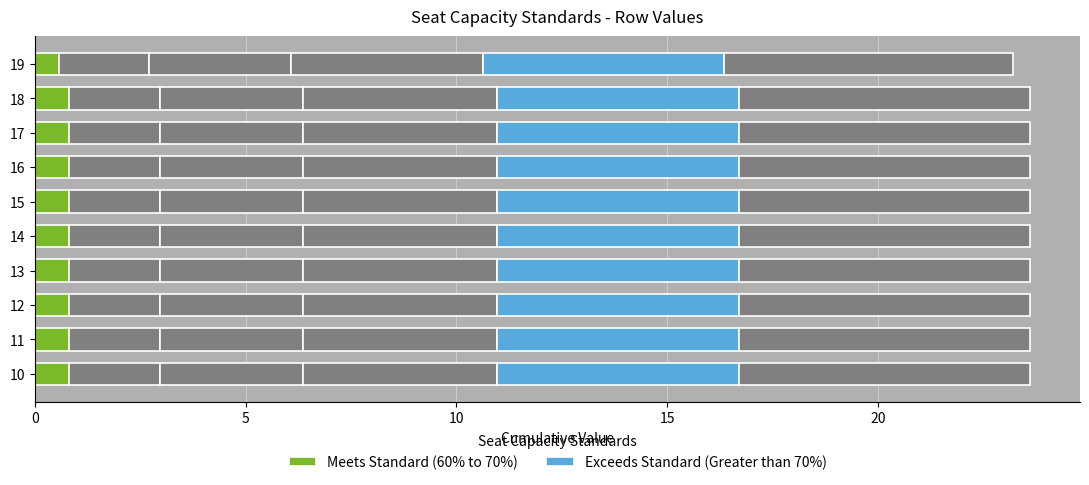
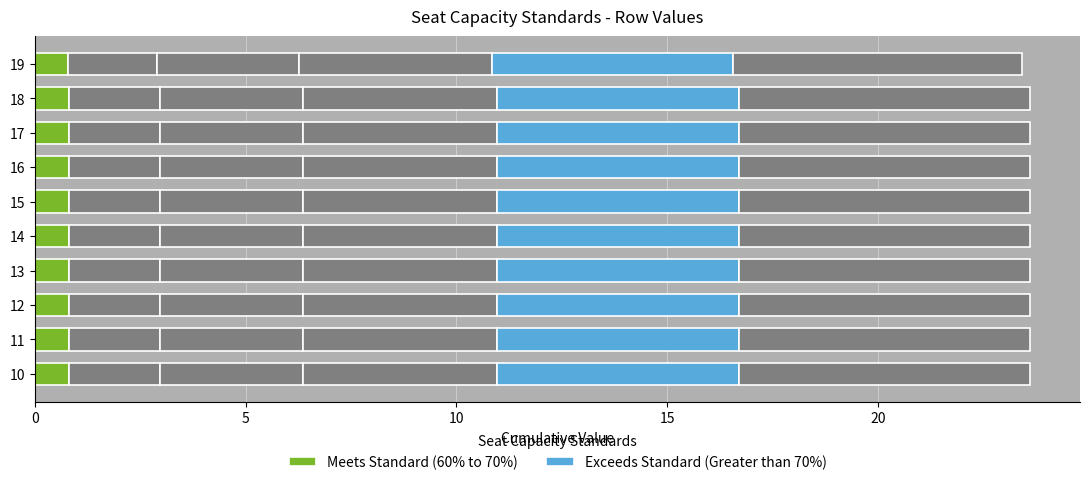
Meets Standard (60% to 70%), 19: 0.6 -> 0.8
